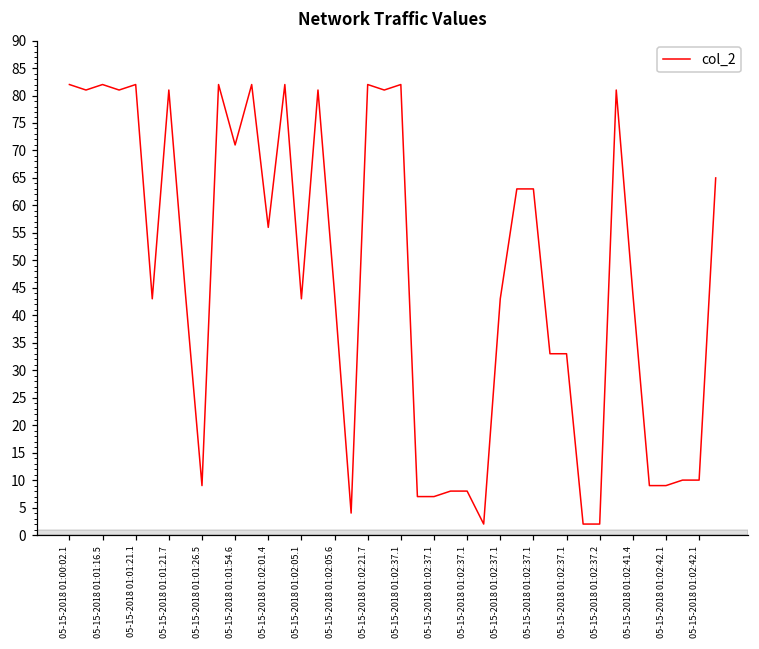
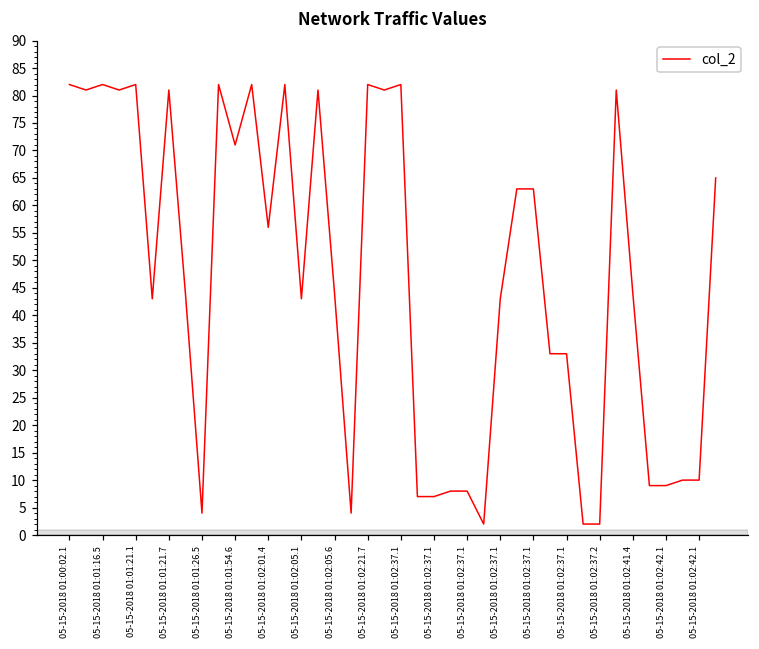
05-15-2018 01:01:26.5: 9 -> 4
